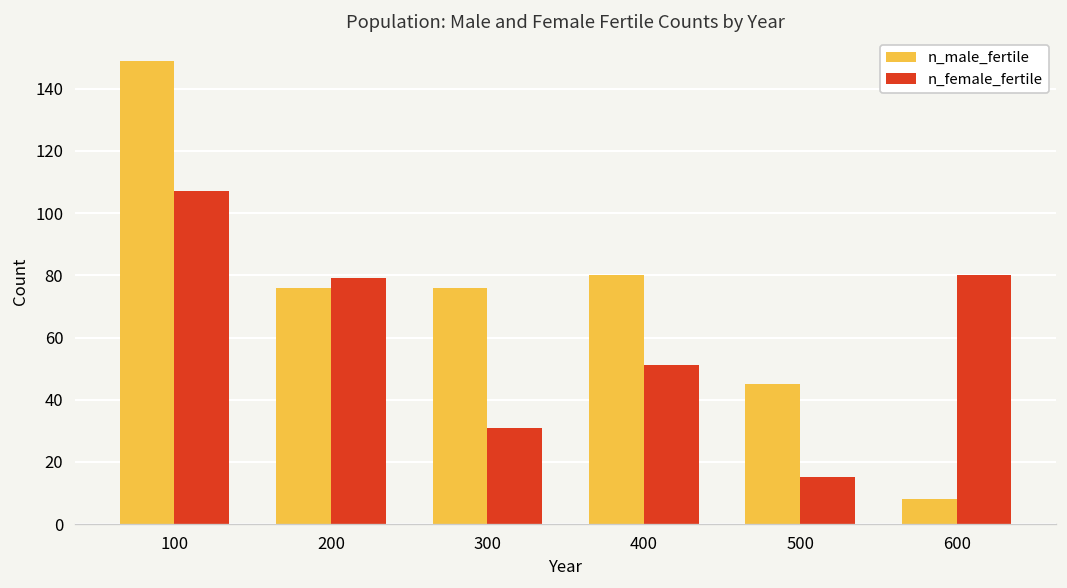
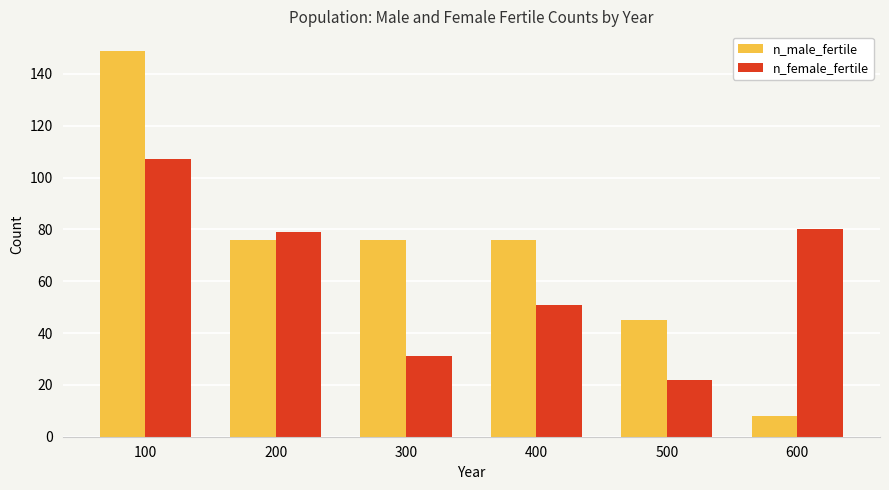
n_male_fertile, 400: 80 -> 76
n_female_fertile, 500: 15 -> 22
